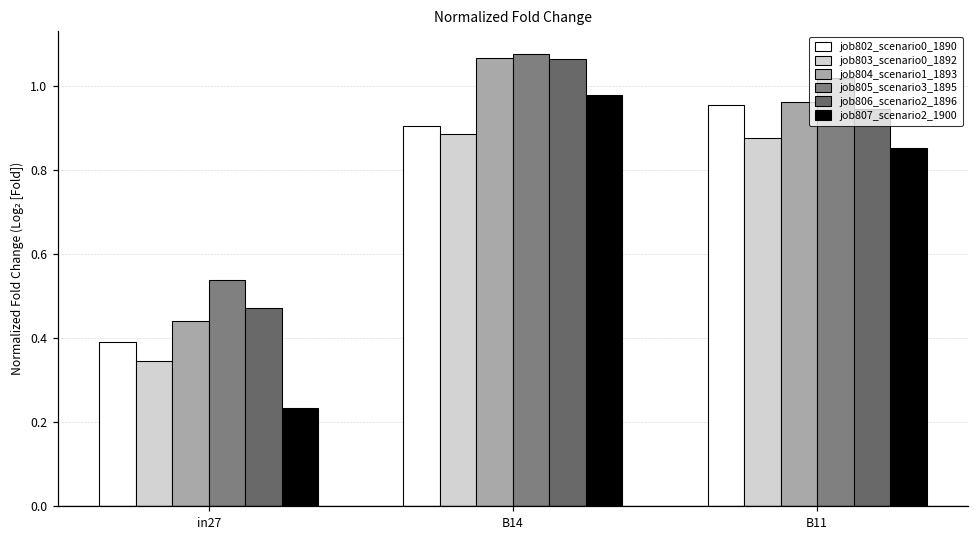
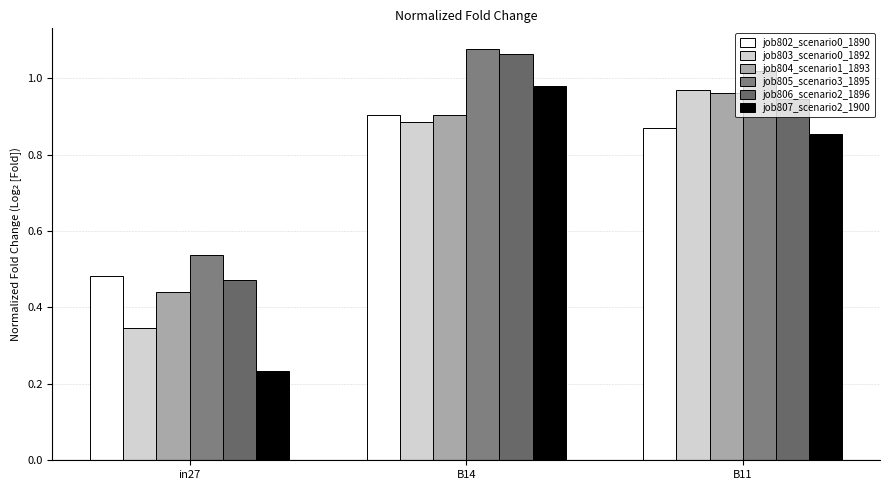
job802_scenario0_1890, in27: 0.39 -> 0.48
job804_scenario1_1893, B14: 1.07 -> 0.90
job802_scenario0_1890, B11: 0.95 -> 0.87
job803_scenario0_1892, B11: 0.88 -> 0.97
